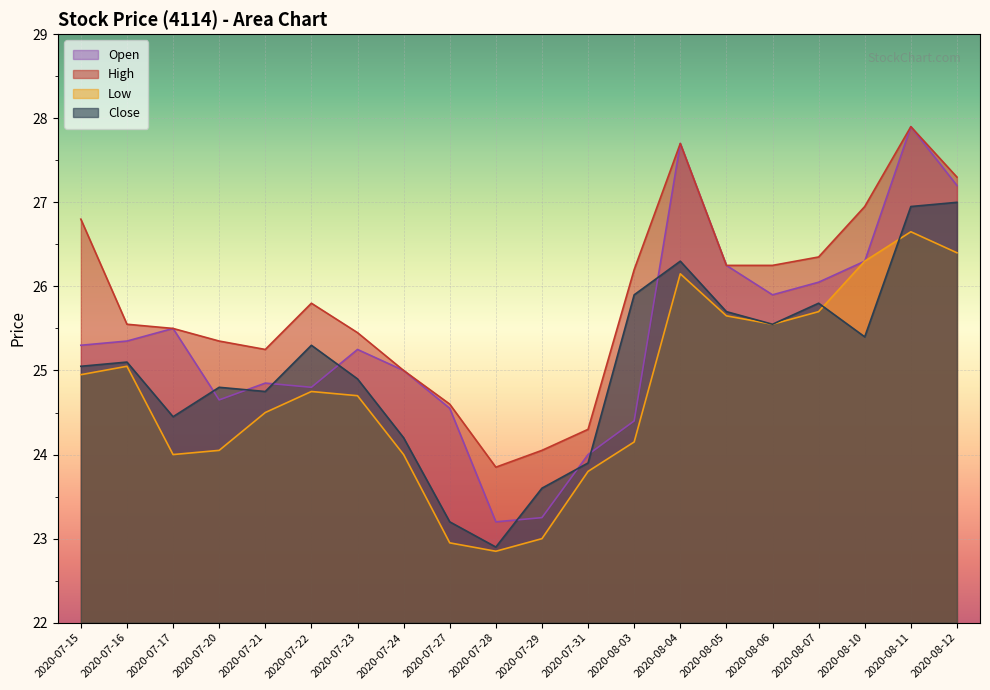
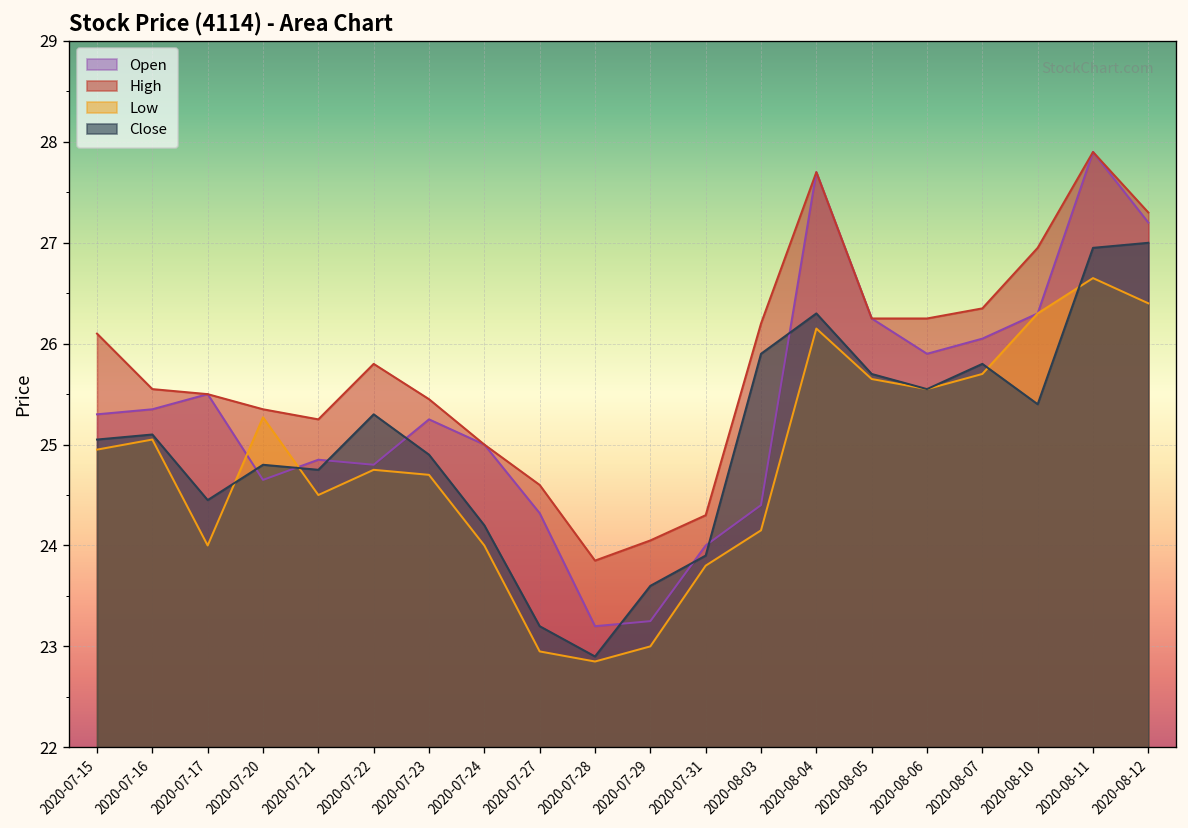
High, 2020-07-15: 26.8 -> 26.1
Low, 2020-07-20: 24.1 -> 25.3
Open, 2020-07-27: 24.6 -> 24.3
